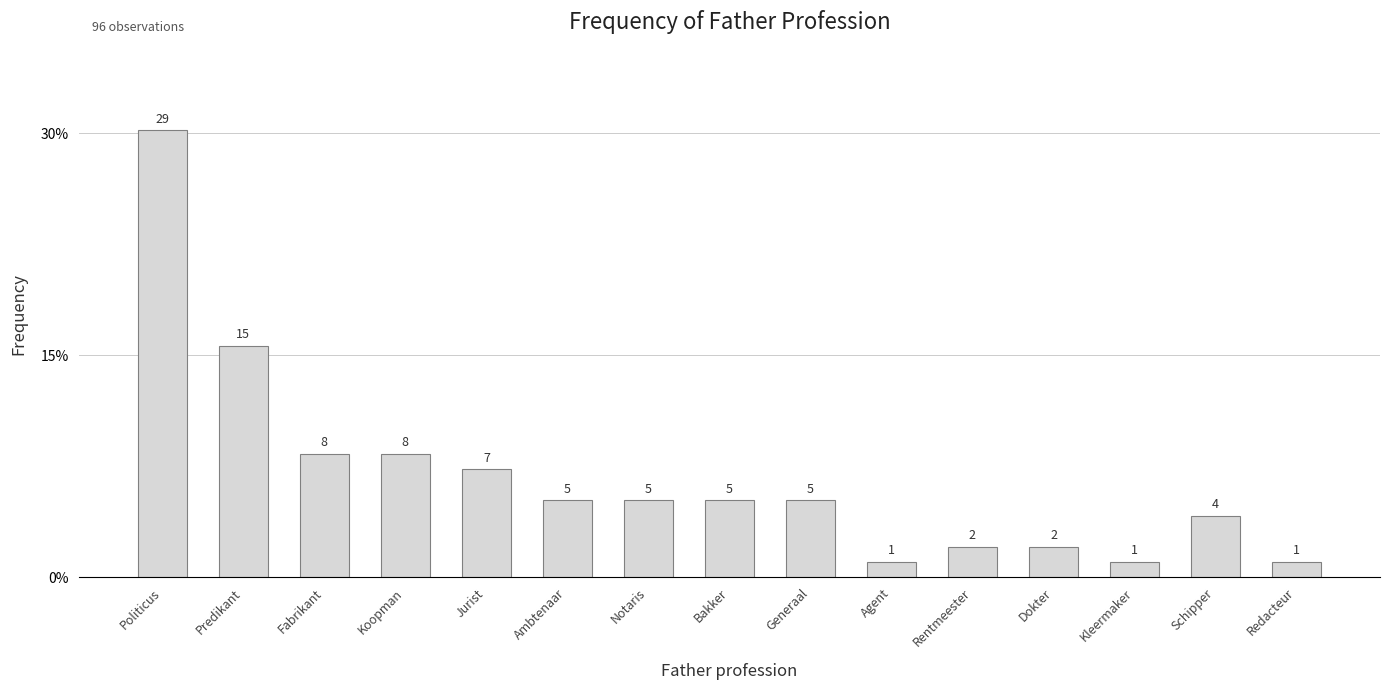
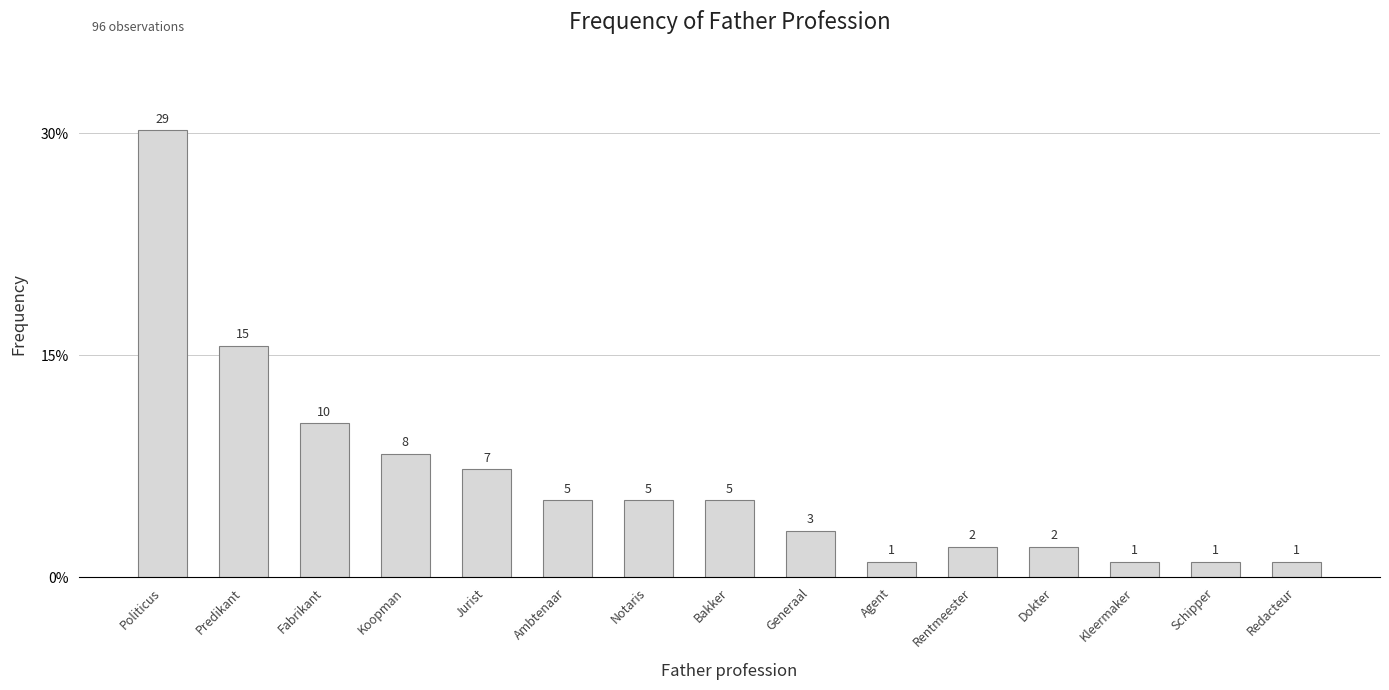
Fabrikant: 8 -> 10
Generaal: 5 -> 3
Schipper: 4 -> 1
